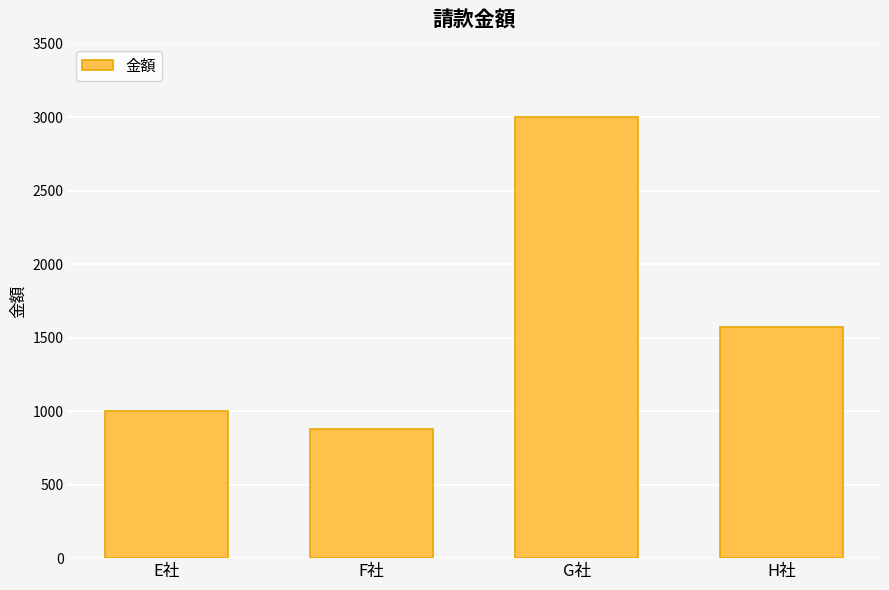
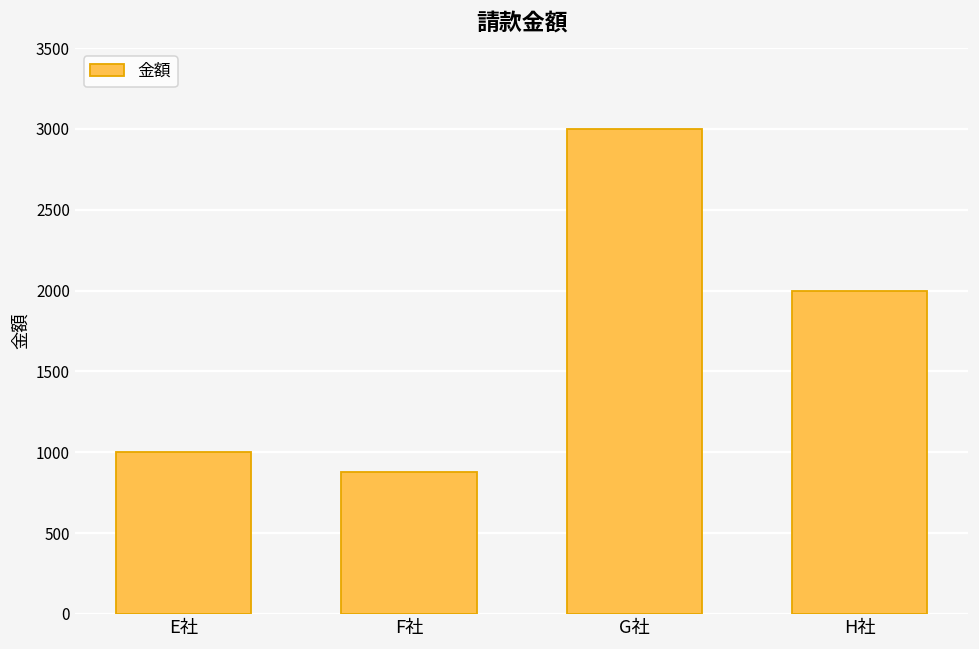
H社: 1570 -> 2000
